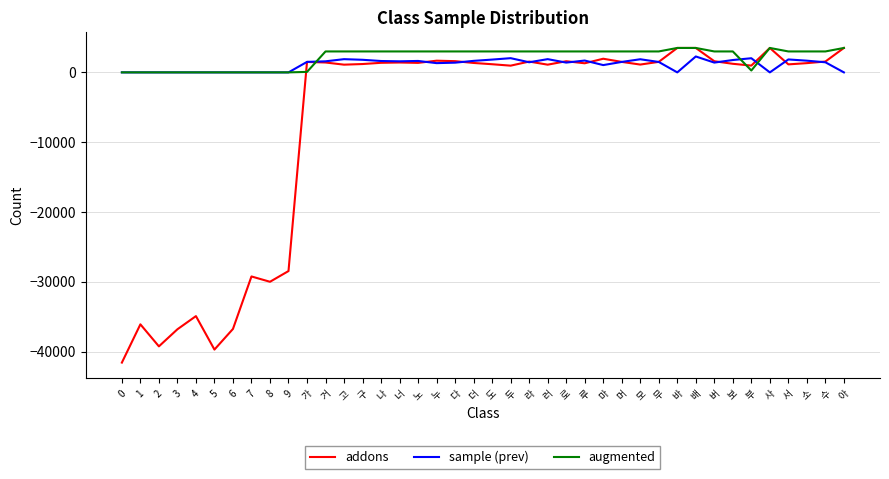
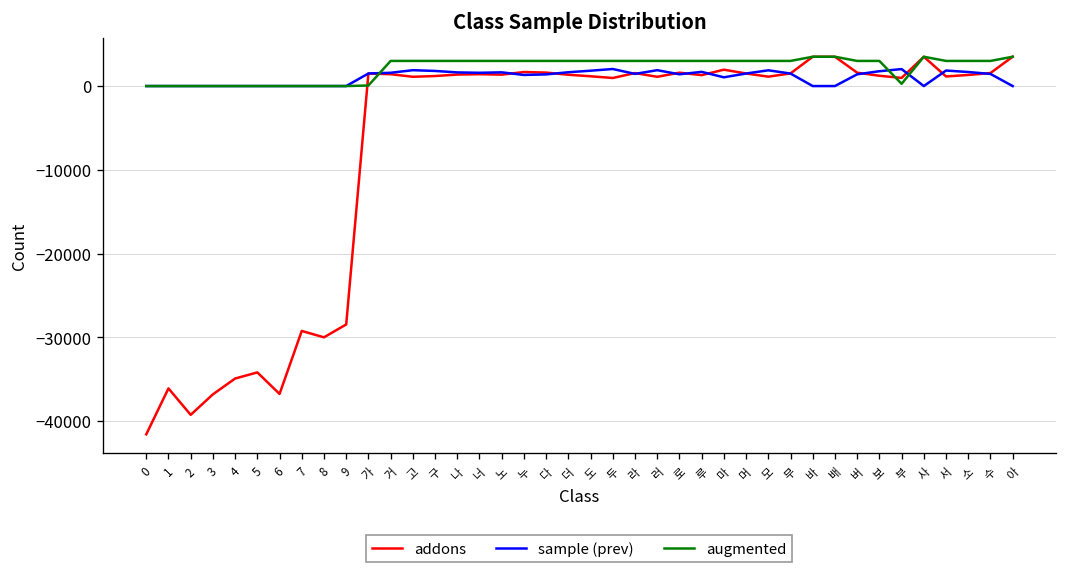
addons, 5: -40000 -> -34000
sample (prev), 배: 2000 -> 0
